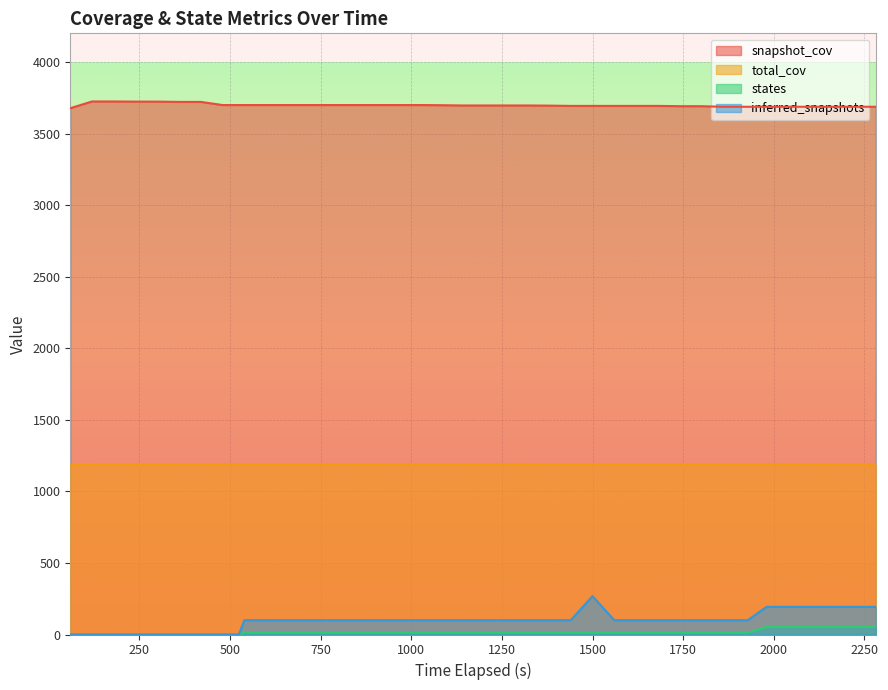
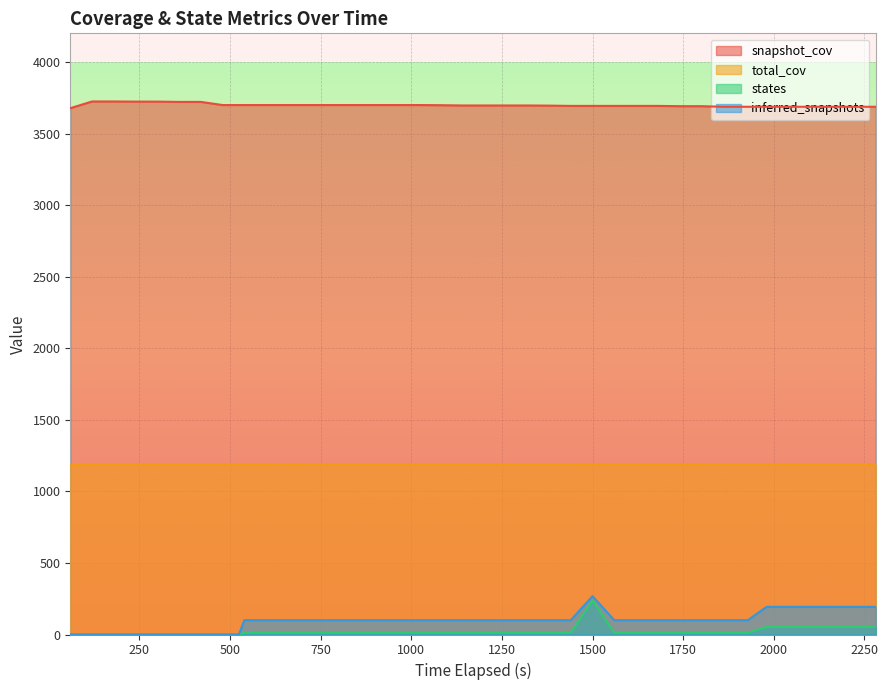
states, 1500: 10 -> 240
